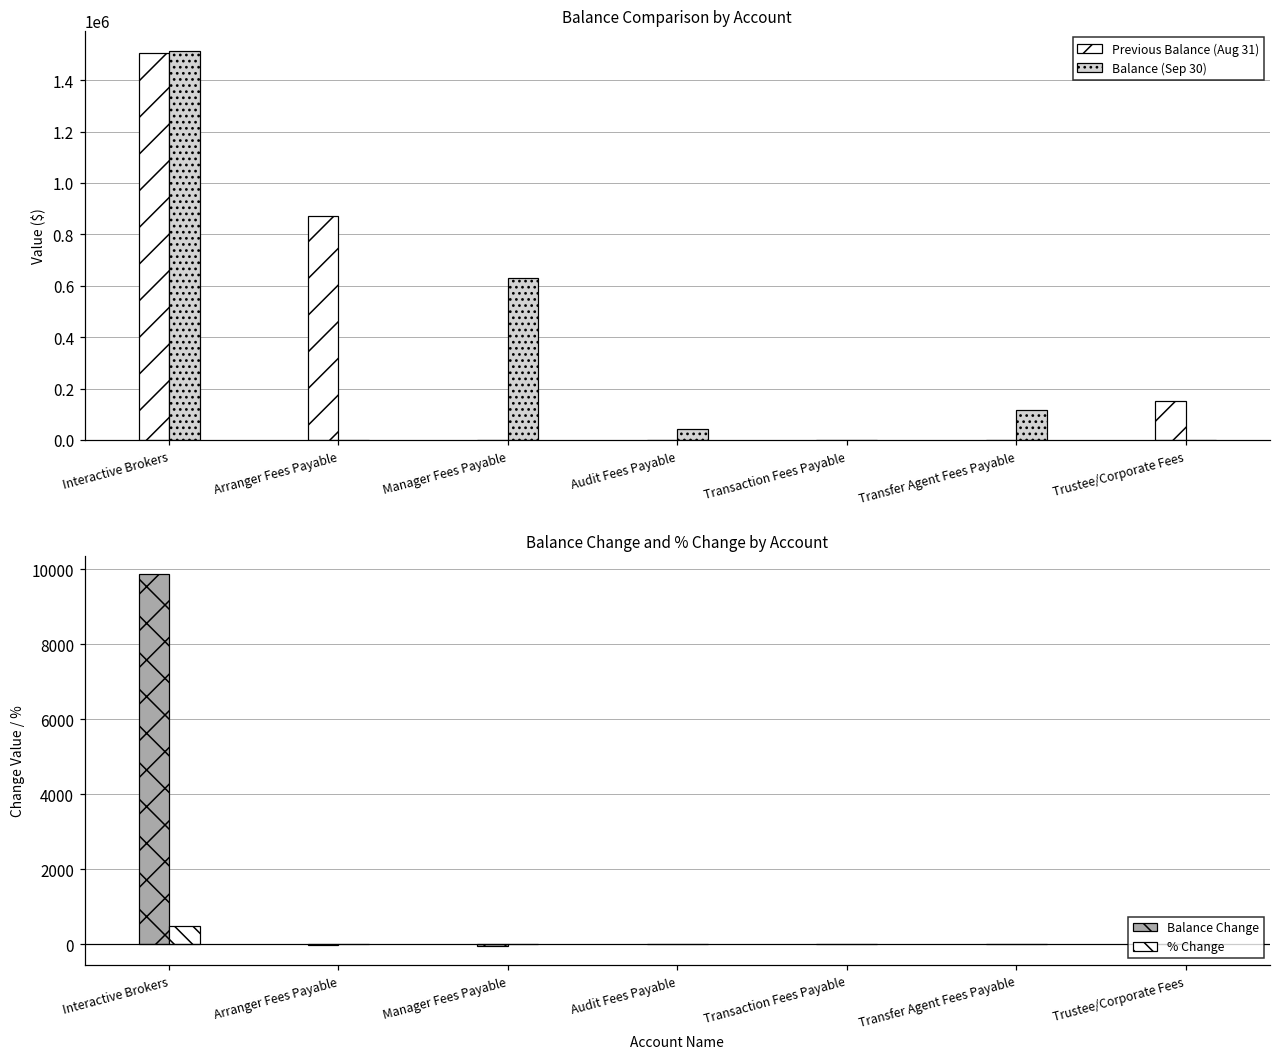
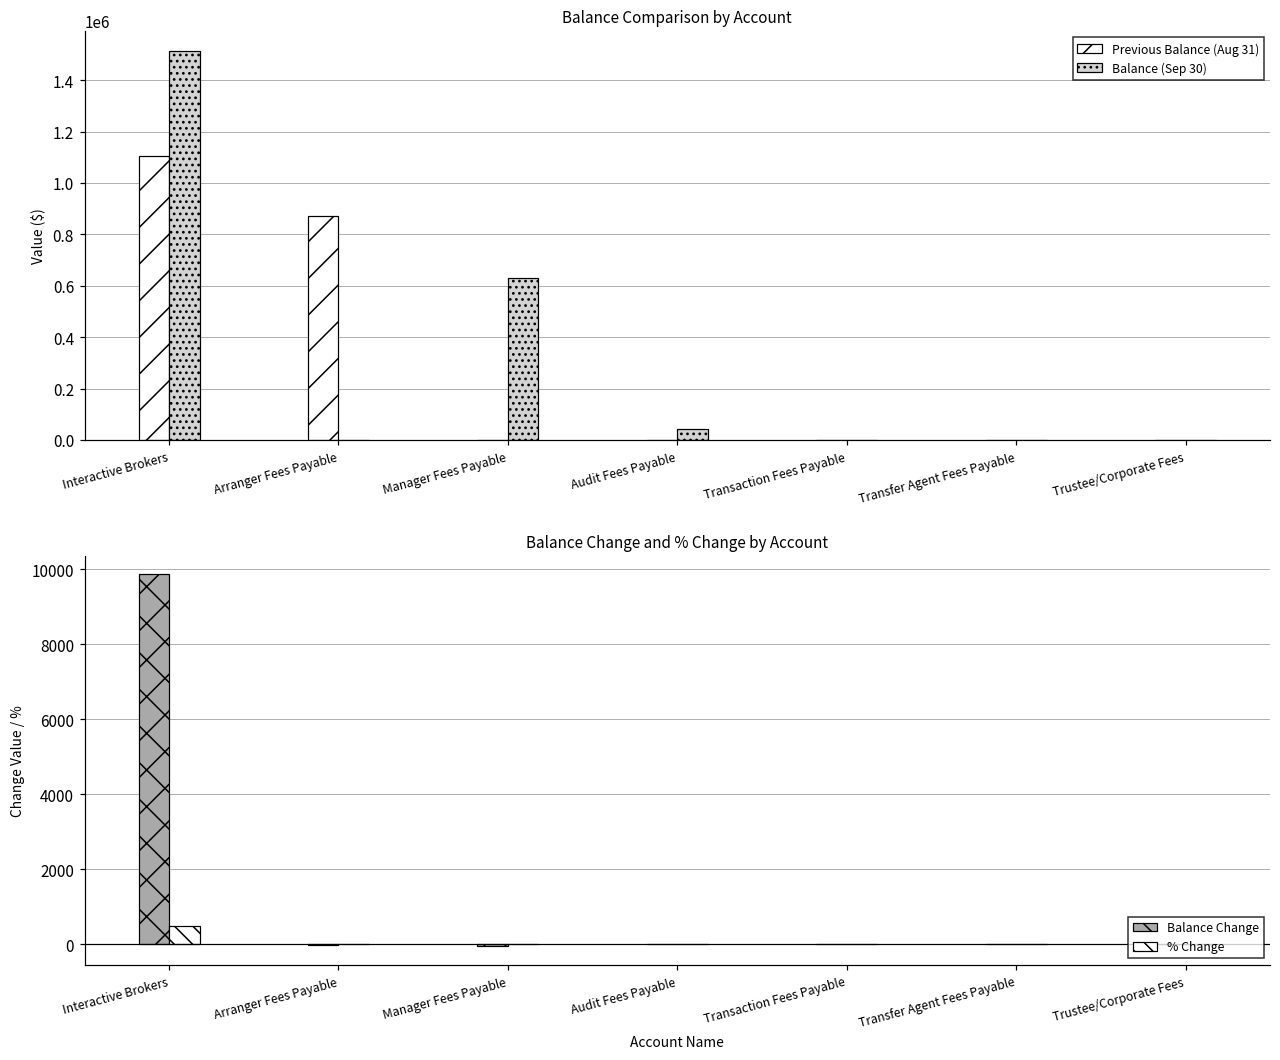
Balance Comparison by Account, Previous Balance (Aug 31), Interactive Brokers: 1500000 -> 1110000
Balance Comparison by Account, Balance (Sep 30), Transfer Agent Fees Payable: 120000 -> 0
Balance Comparison by Account, Previous Balance (Aug 31), Trustee/Corporate Fees: 150000 -> 0
